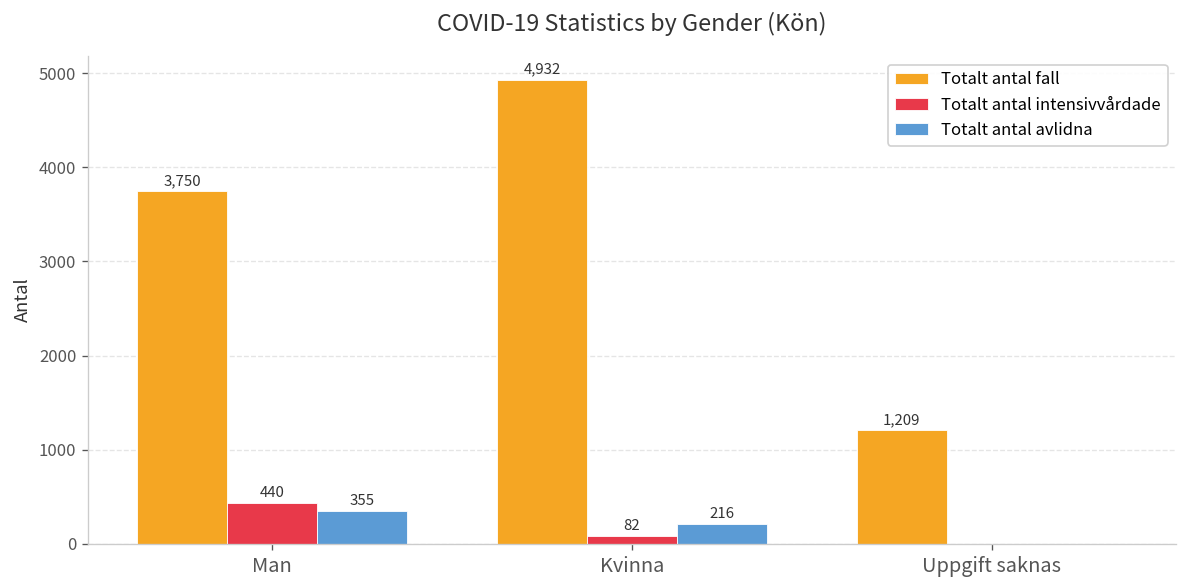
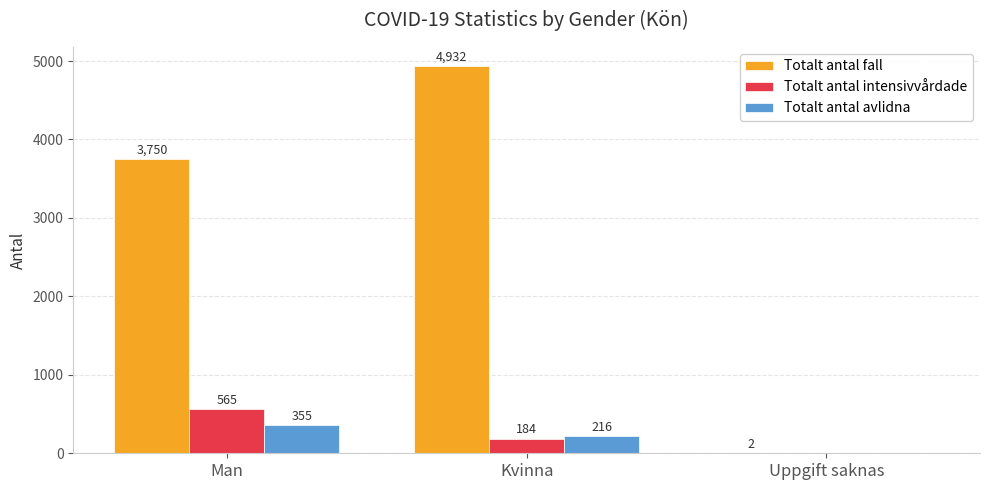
Totalt antal intensivvårdade, Man: 440 -> 565
Totalt antal intensivvårdade, Kvinna: 82 -> 184
Totalt antal fall, Uppgift saknas: 1,209 -> 2
